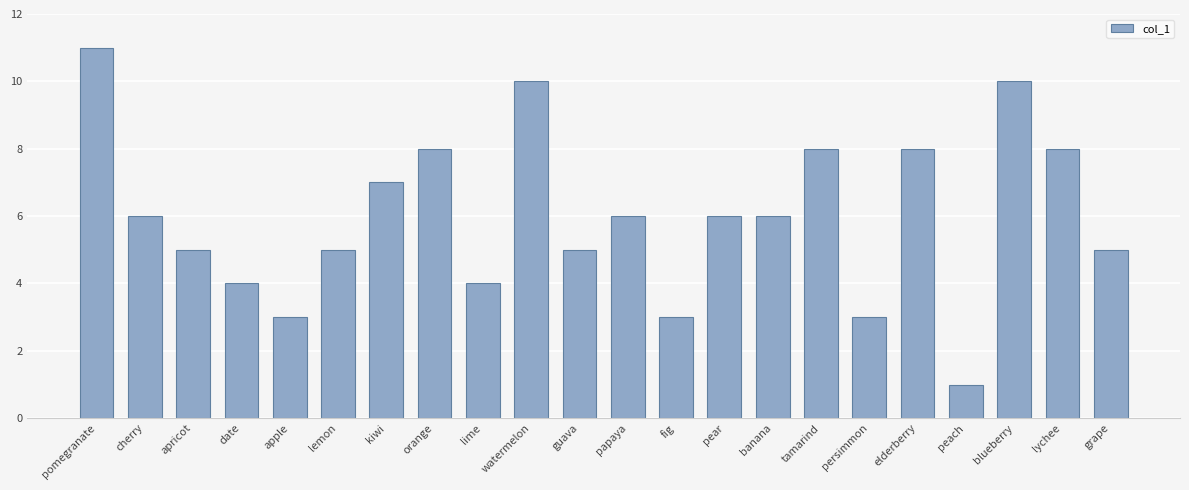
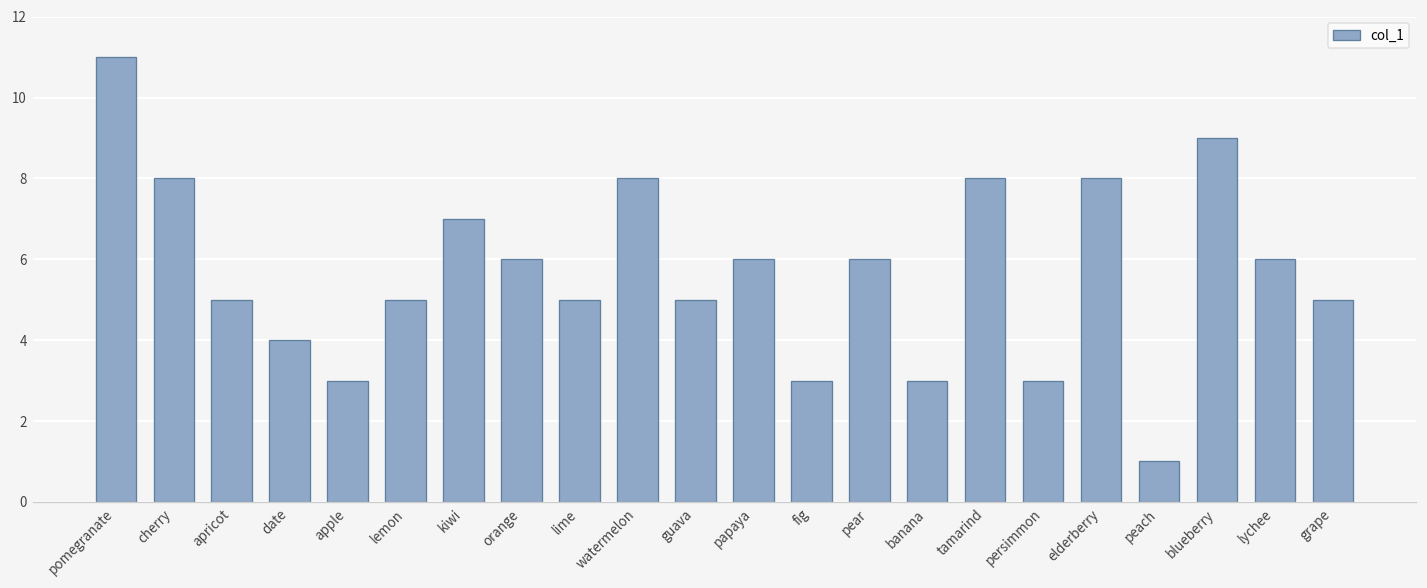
cherry: 6 -> 8
orange: 8 -> 6
lime: 4 -> 5
watermelon: 10 -> 8
banana: 6 -> 3
blueberry: 10 -> 9
lychee: 8 -> 6
